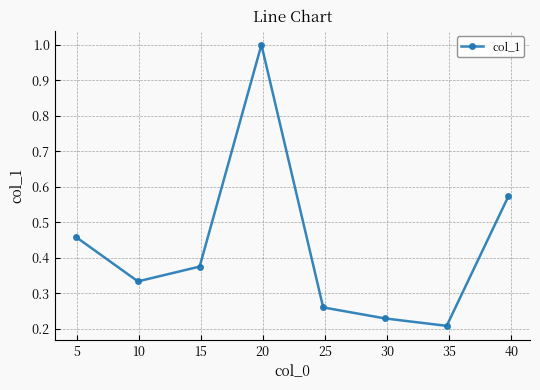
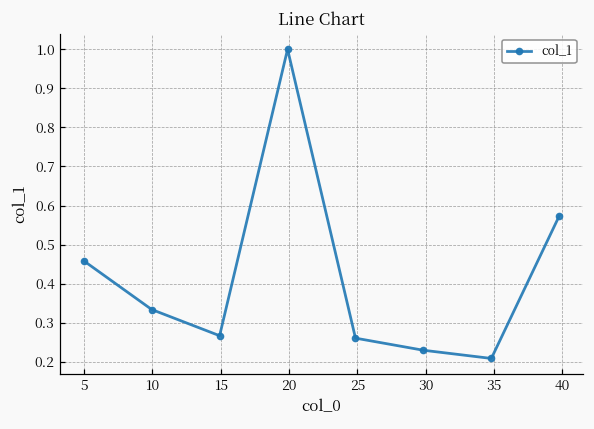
15: 0.38 -> 0.27
